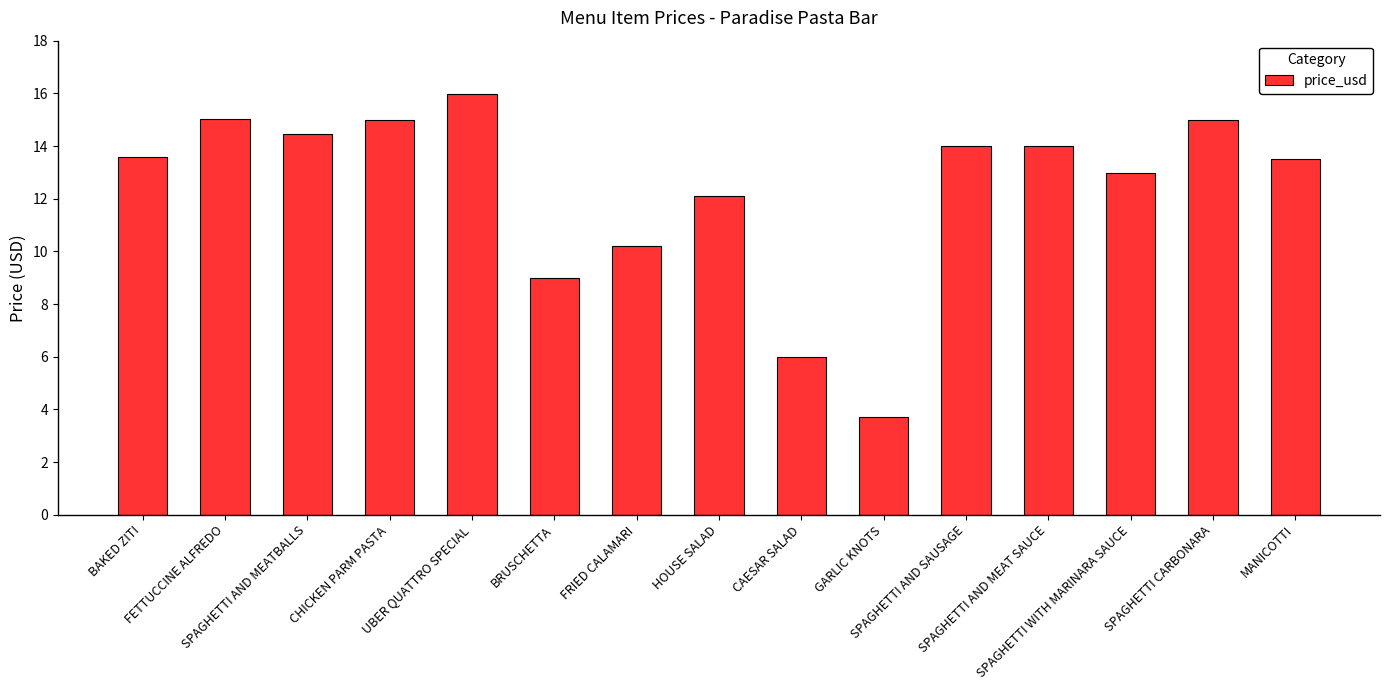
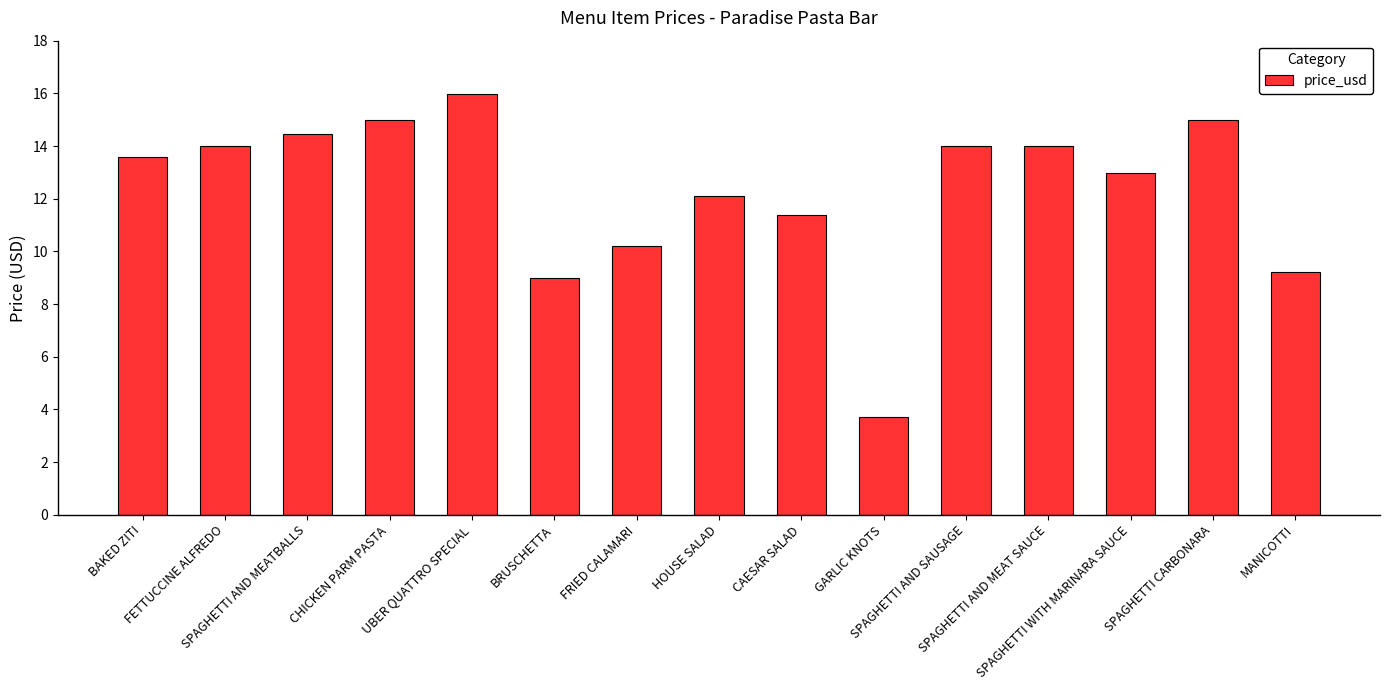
FETTUCCINE ALFREDO: 15.0 -> 14.0
CAESAR SALAD: 6.0 -> 11.4
MANICOTTI: 13.5 -> 9.2
